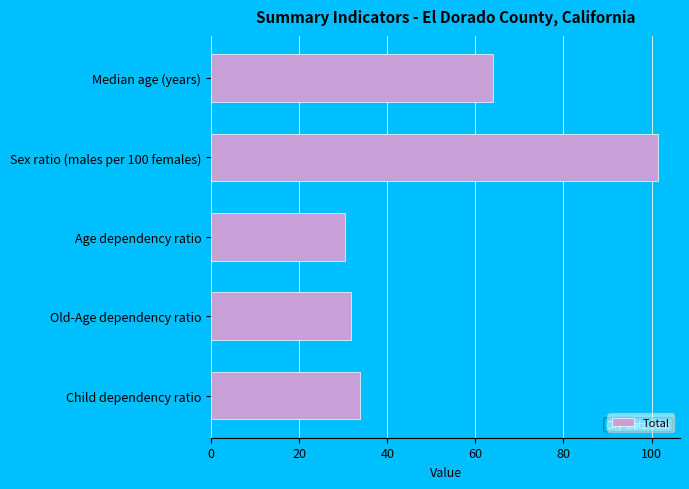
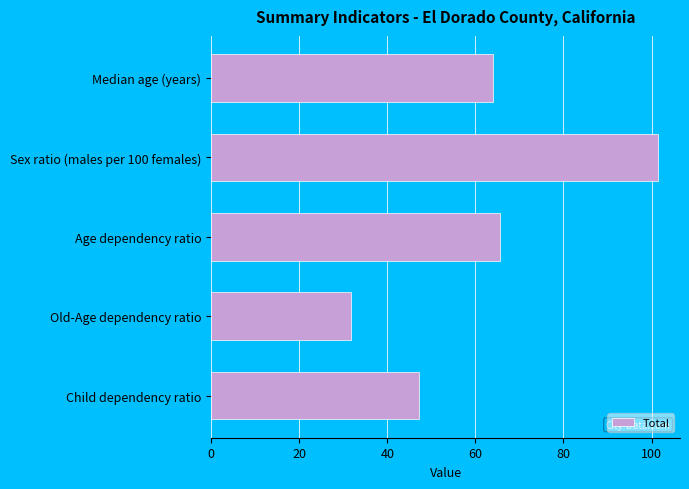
Age dependency ratio: 30 -> 66
Child dependency ratio: 34 -> 47
